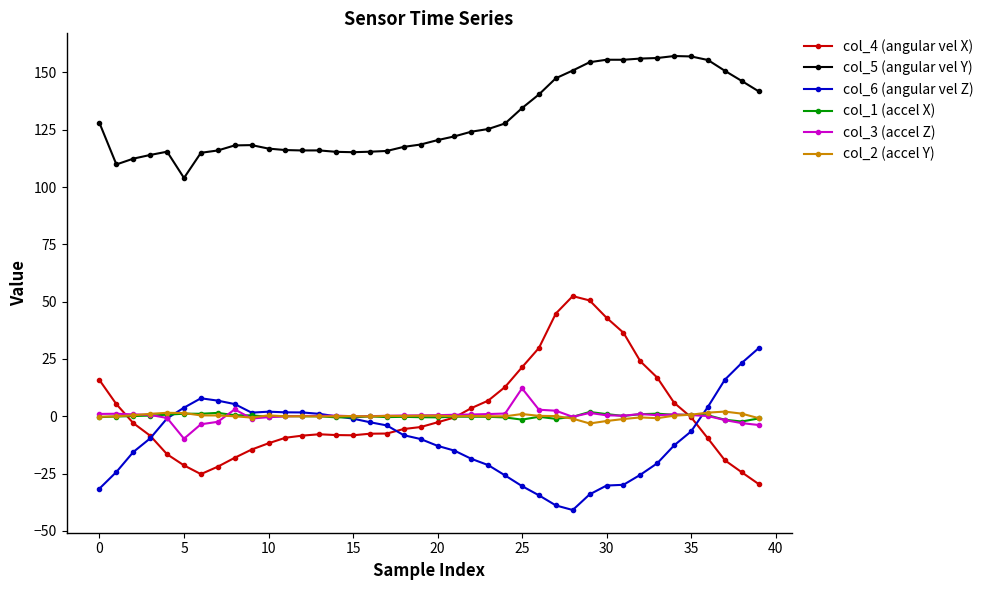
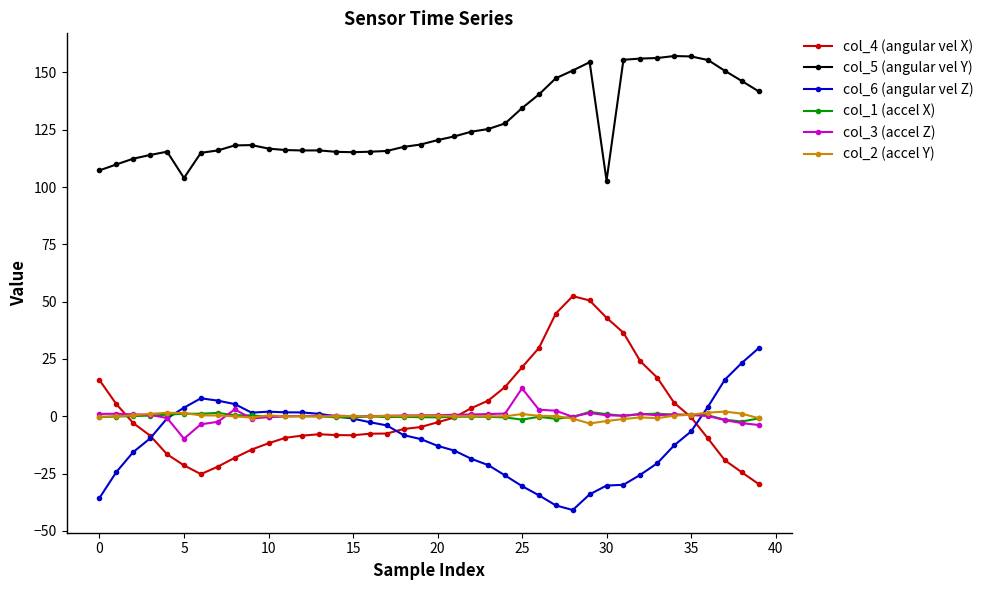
col_5 (angular vel Y), 0: 128 -> 107
col_6 (angular vel Z), 0: -32 -> -36
col_5 (angular vel Y), 30: 156 -> 103
